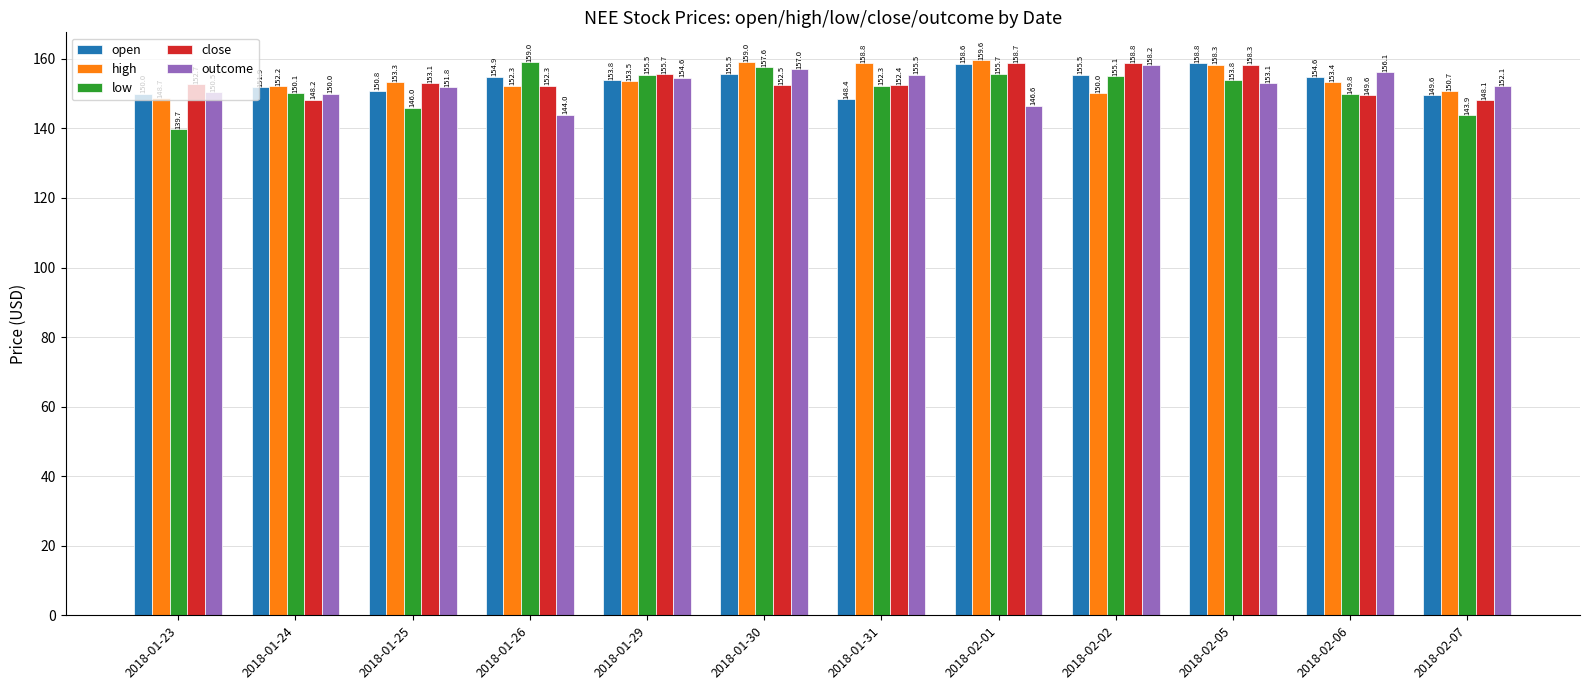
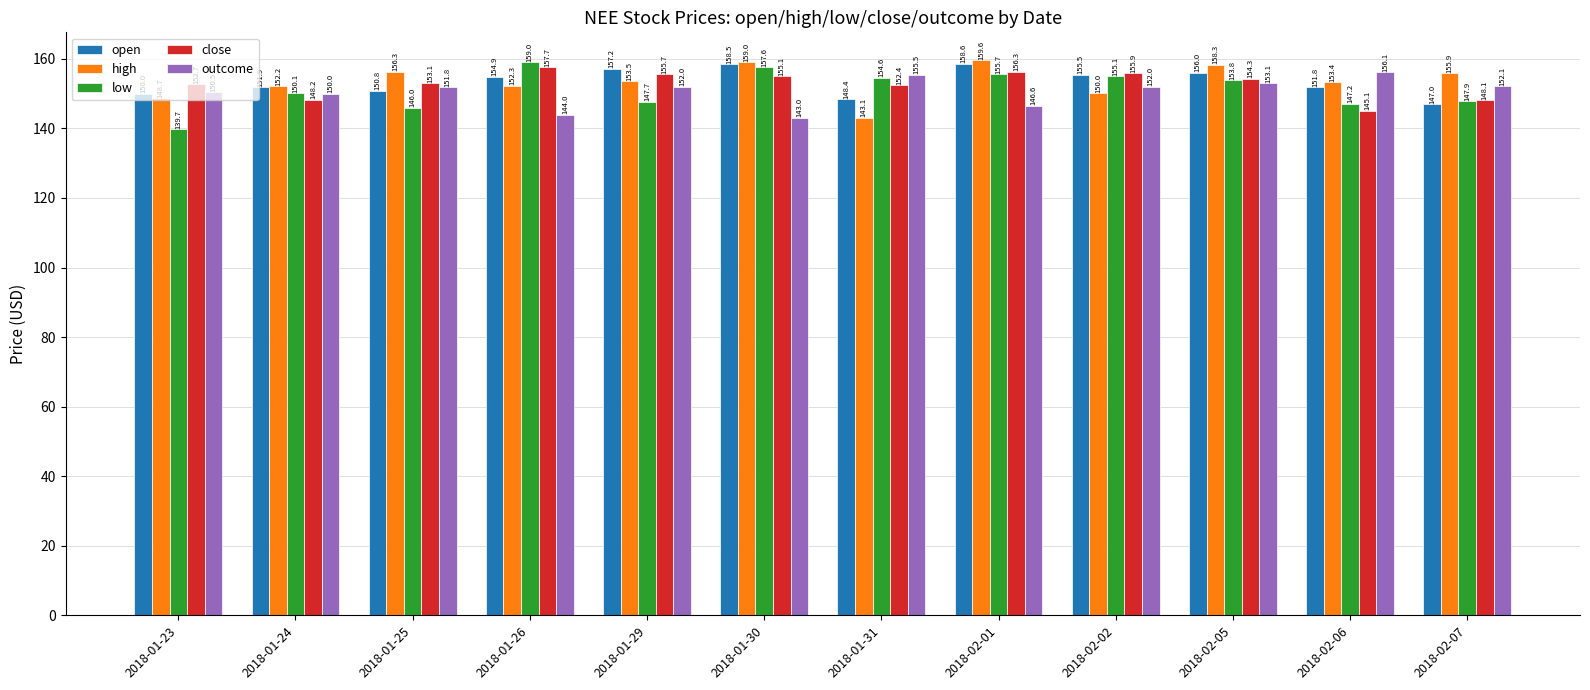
high, 2018-01-25: 153.3 -> 156.3
close, 2018-01-26: 152.3 -> 157.7
open, 2018-01-29: 153.8 -> 157.2
low, 2018-01-29: 155.5 -> 147.7
outcome, 2018-01-29: 154.6 -> 152.0
open, 2018-01-30: 155.5 -> 158.5
close, 2018-01-30: 152.5 -> 155.1
outcome, 2018-01-30: 157.0 -> 143.0
high, 2018-01-31: 158.8 -> 143.1
low, 2018-01-31: 152.3 -> 154.6
close, 2018-02-01: 158.7 -> 156.3
close, 2018-02-02: 158.8 -> 155.9
outcome, 2018-02-02: 158.2 -> 152.0
open, 2018-02-05: 158.8 -> 156.0
close, 2018-02-05: 158.3 -> 154.3
open, 2018-02-06: 154.6 -> 151.8
low, 2018-02-06: 149.8 -> 147.2
close, 2018-02-06: 149.6 -> 145.1
open, 2018-02-07: 149.6 -> 147.0
high, 2018-02-07: 150.7 -> 155.9
low, 2018-02-07: 143.9 -> 147.9
